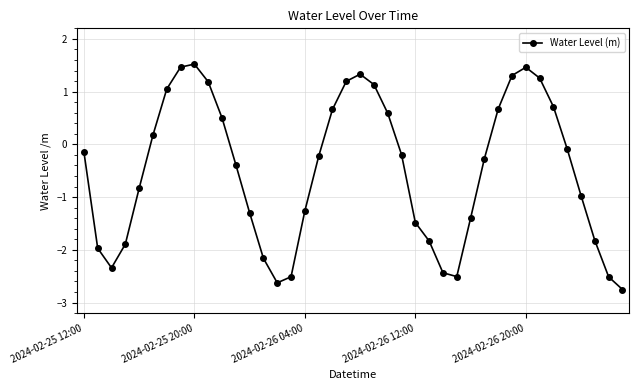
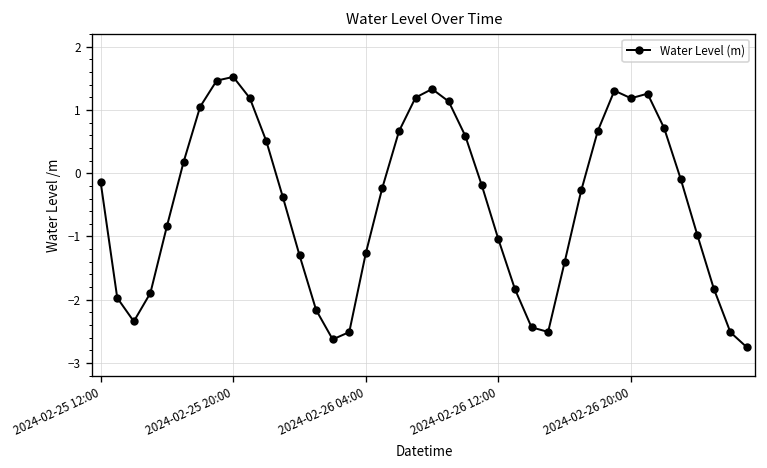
2024-02-26 12:00: -1.5 -> -1.0
2024-02-26 20:00: 1.5 -> 1.2
